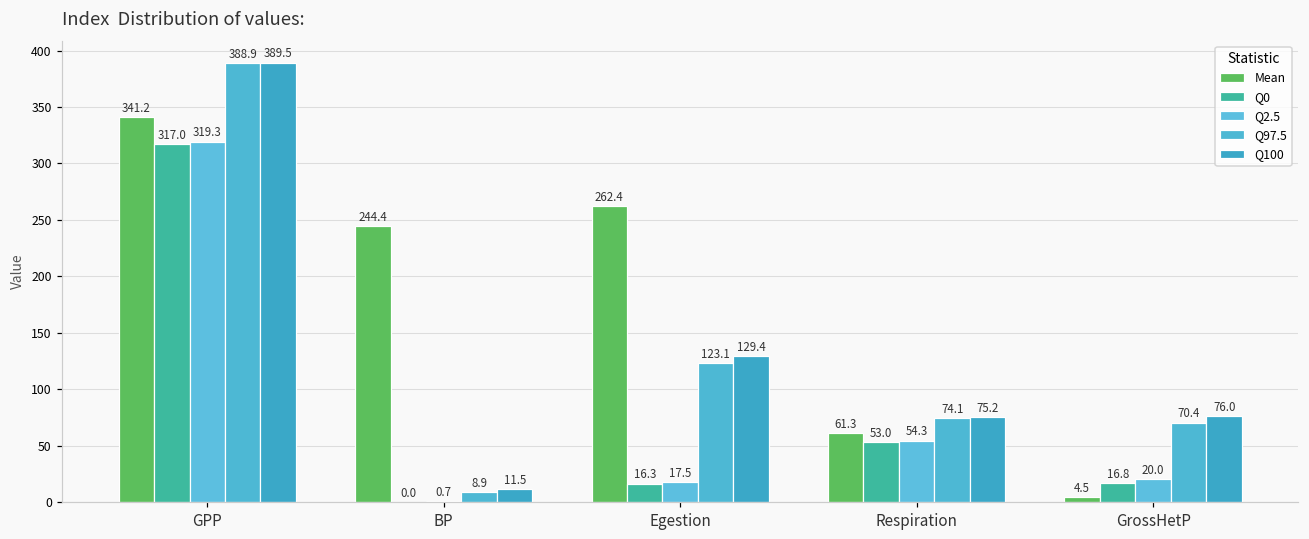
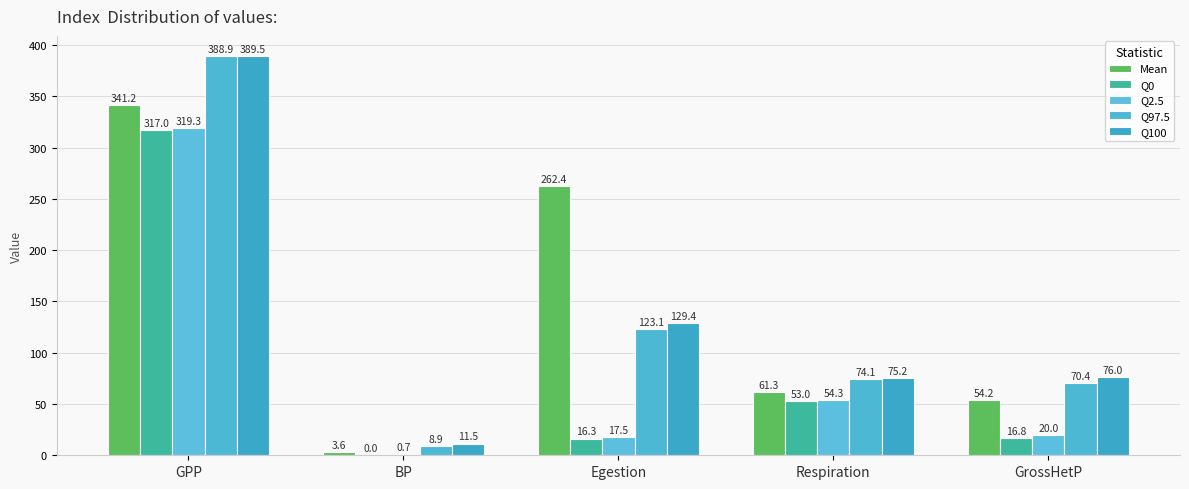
Mean, BP: 244.4 -> 3.6
Mean, GrossHetP: 4.5 -> 54.2
